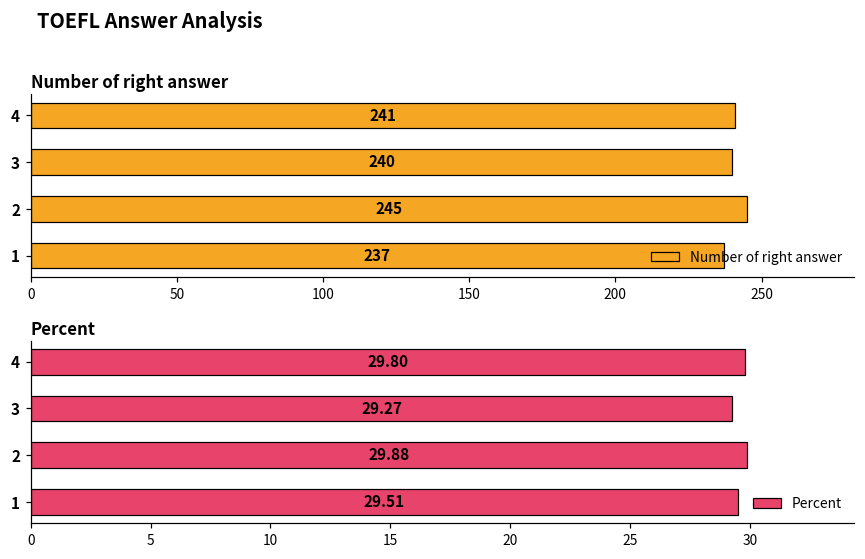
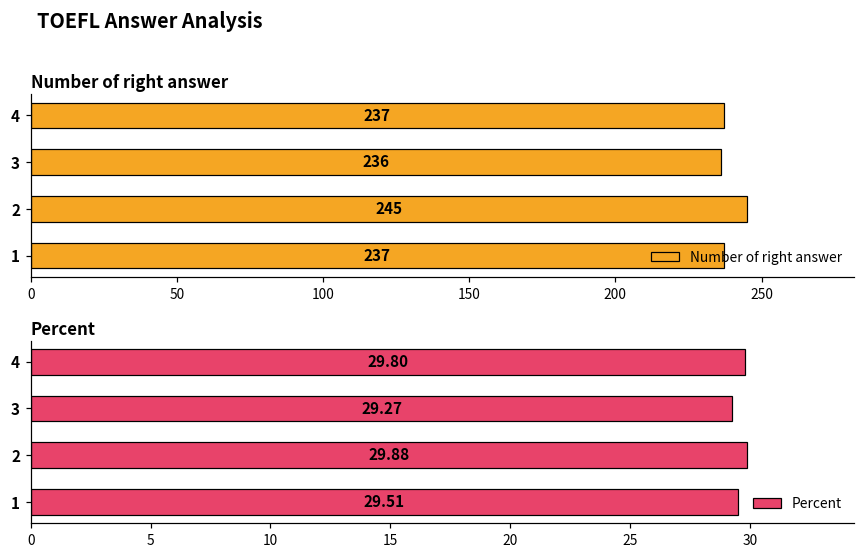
Number of right answer, 4: 241 -> 237
Number of right answer, 3: 240 -> 236
